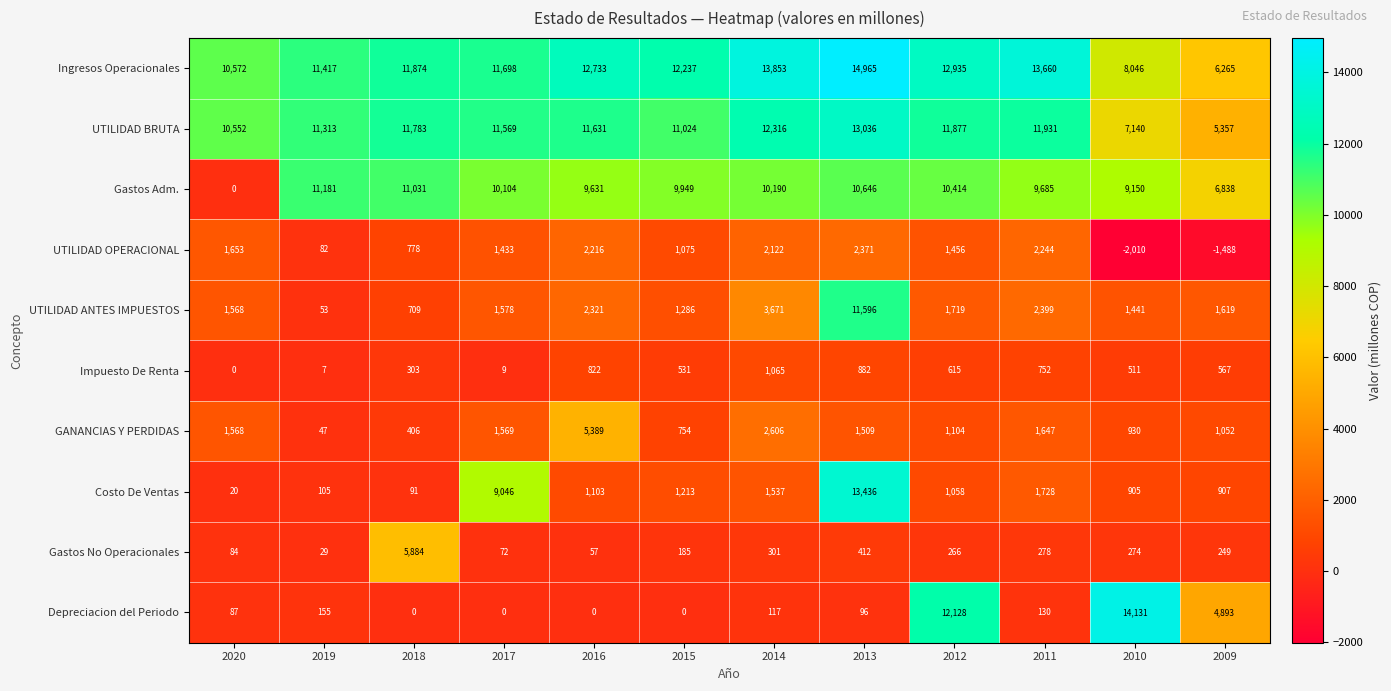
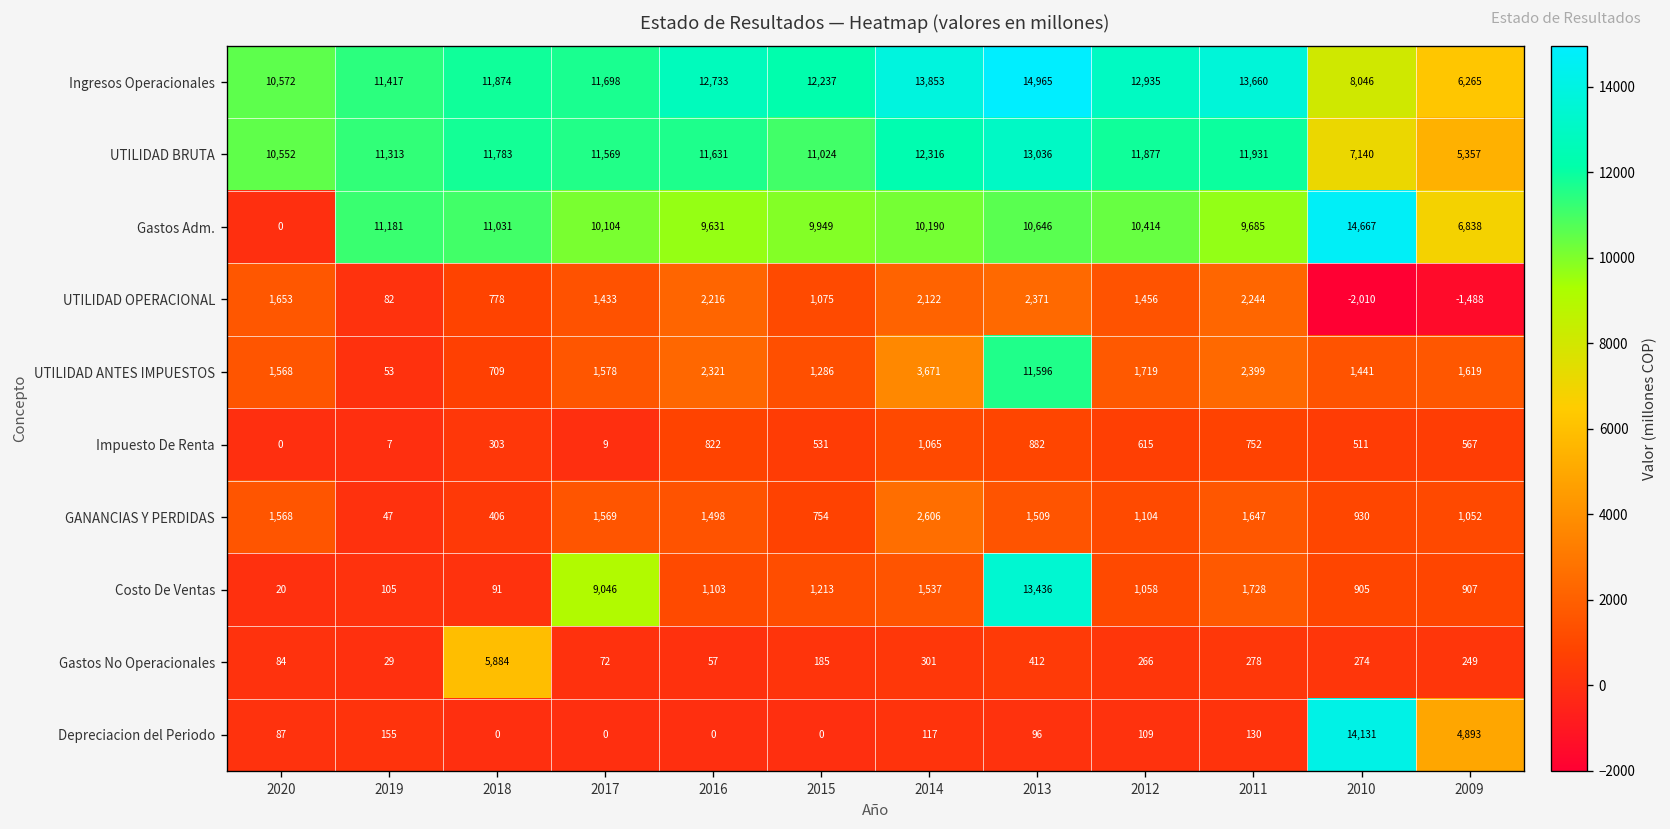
Gastos Adm., 2010: 9,150 -> 14,667
GANANCIAS Y PERDIDAS, 2016: 5,389 -> 1,498
Depreciacion del Periodo, 2012: 12,128 -> 109
